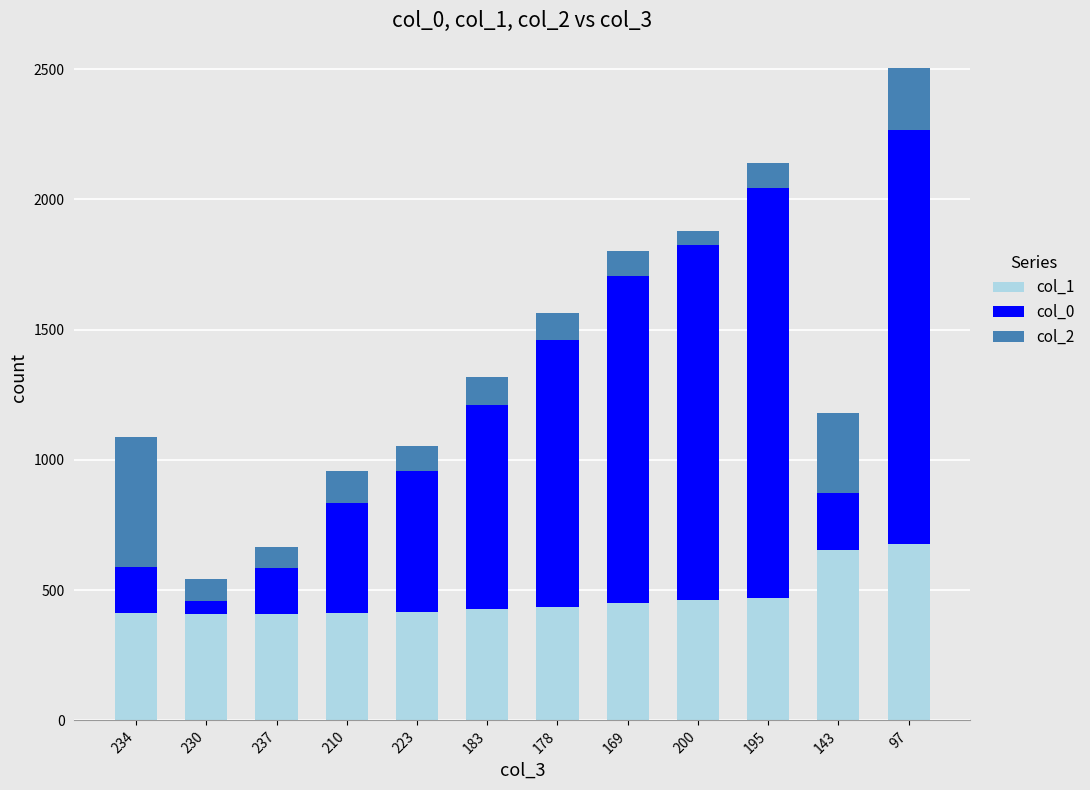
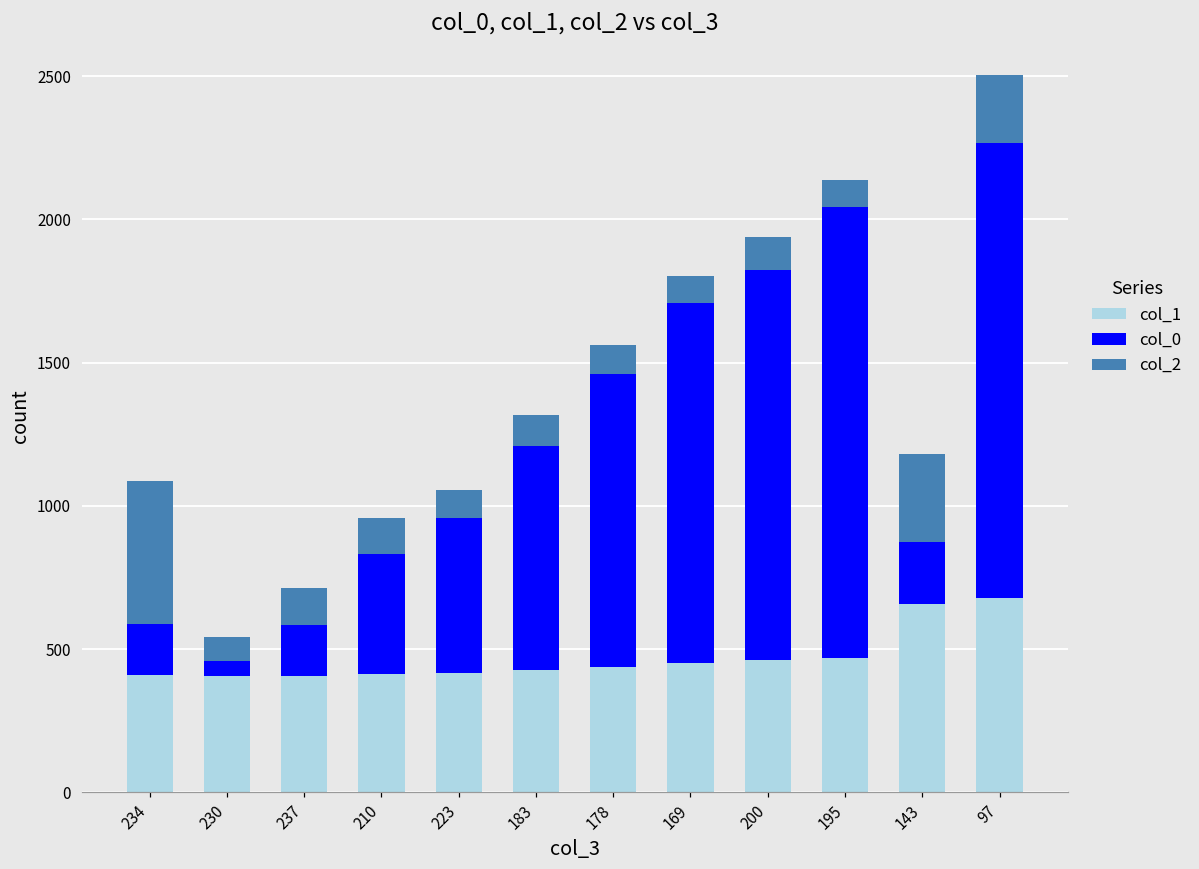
col_2, 237: 80 -> 130
col_2, 200: 50 -> 110
